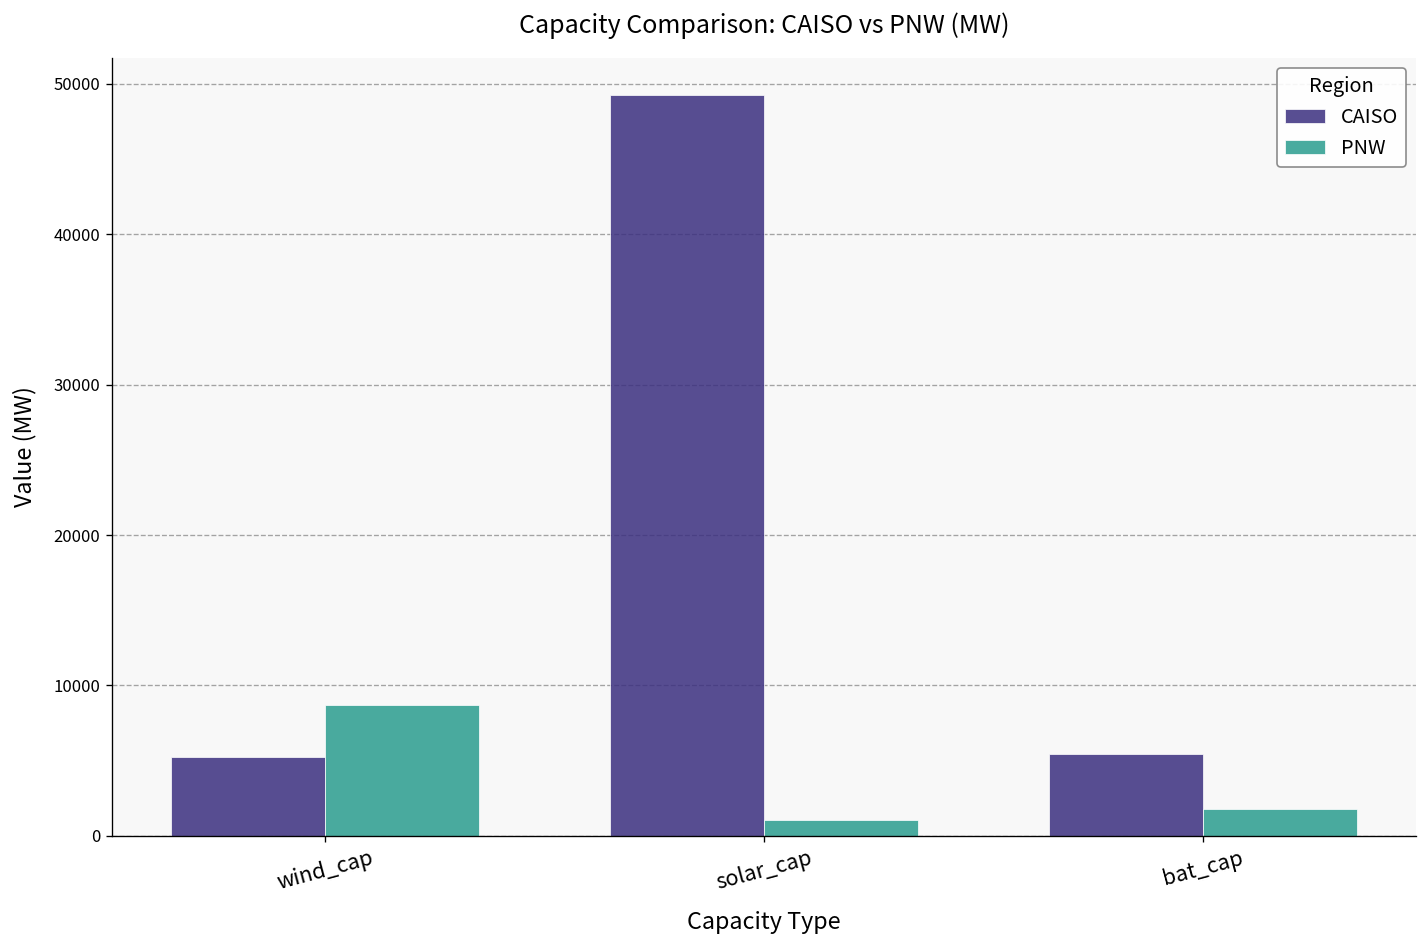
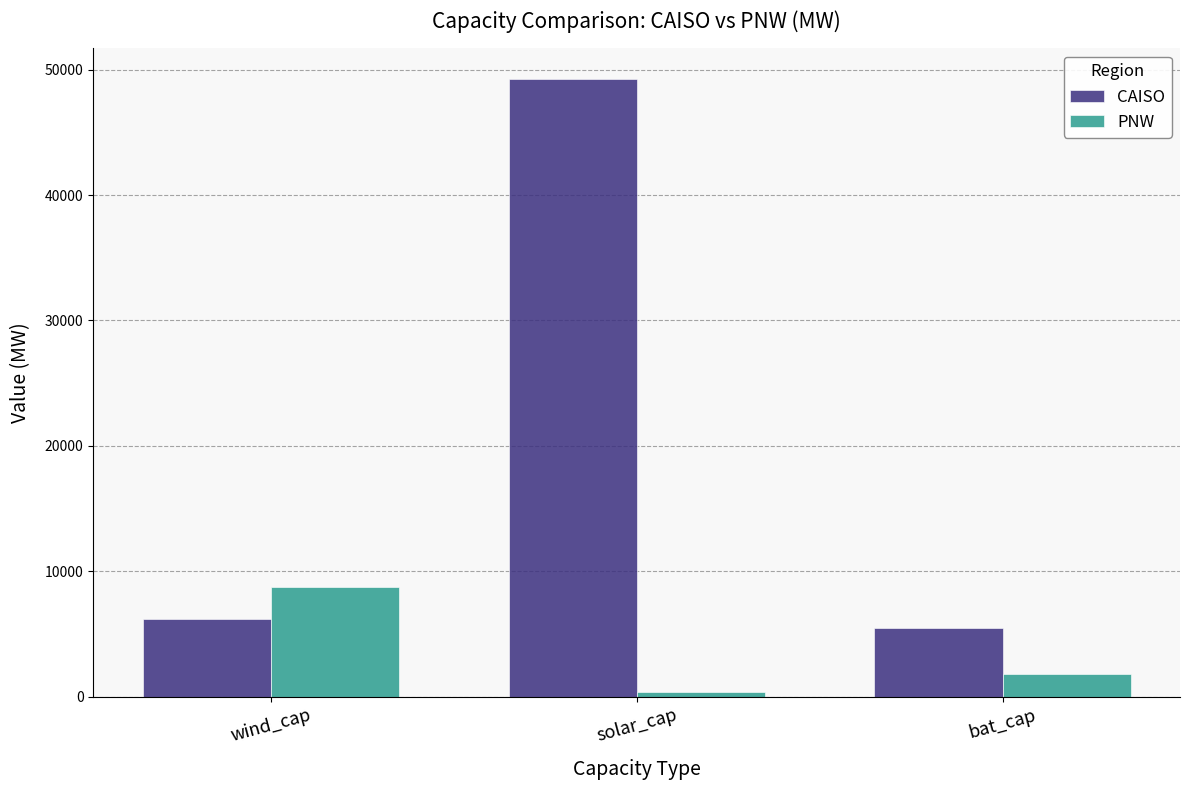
CAISO, wind_cap: 5200 -> 6200
PNW, solar_cap: 1000 -> 400
